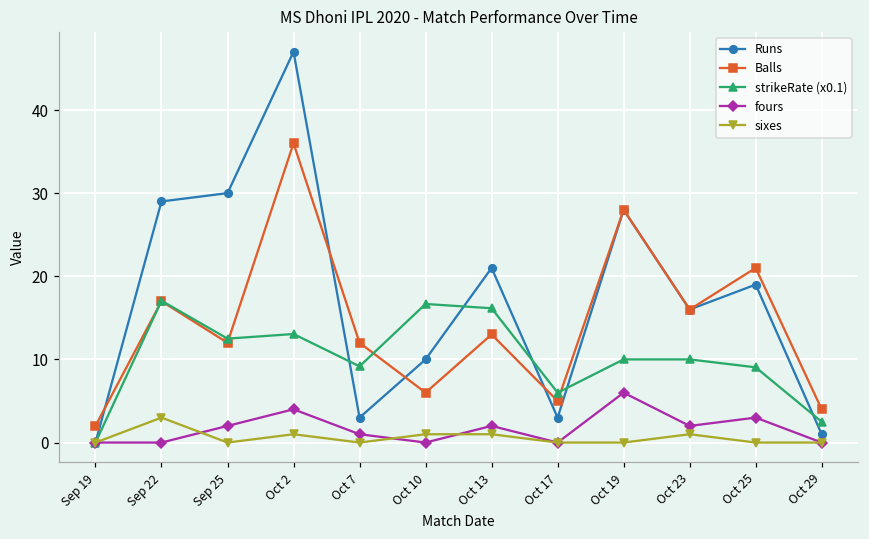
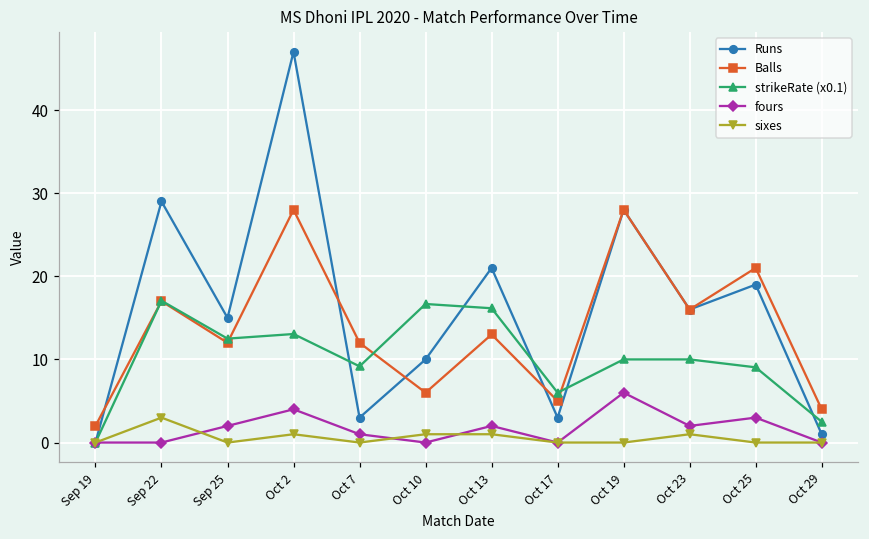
Runs, Sep 25: 30 -> 15
Balls, Oct 2: 36 -> 28
